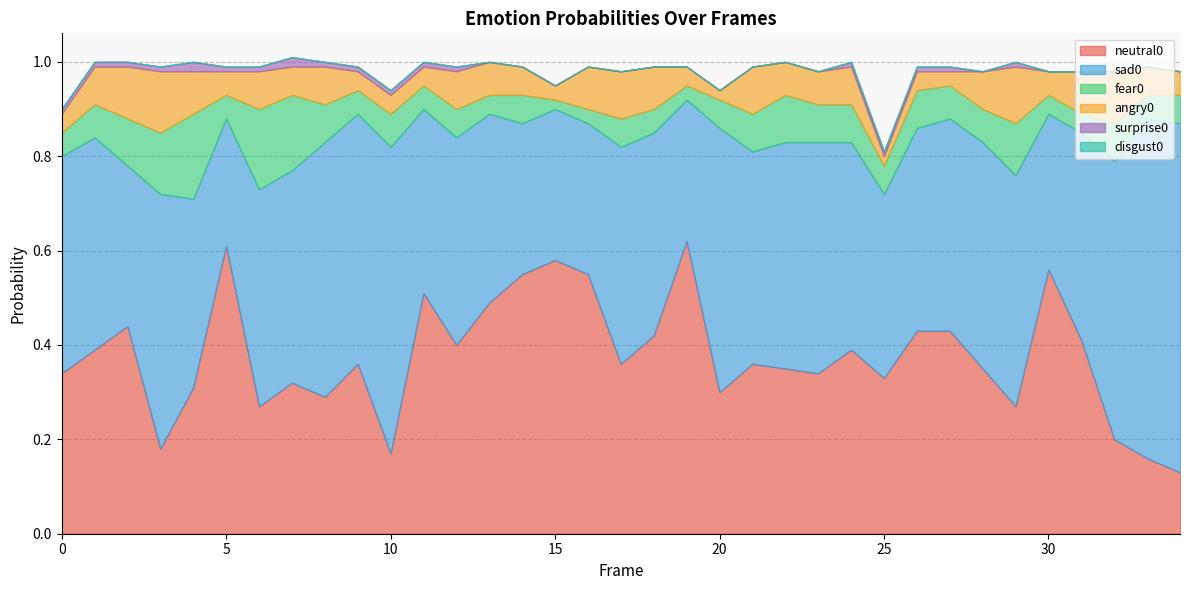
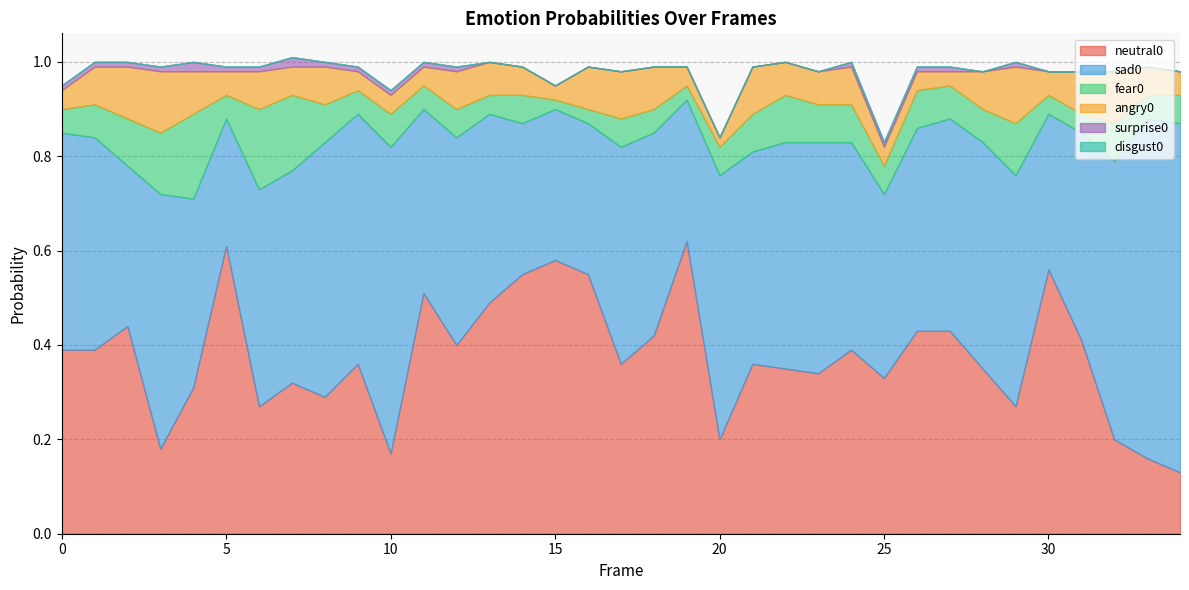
neutral0, 0: 0.34 -> 0.39
neutral0, 20: 0.3 -> 0.2
angry0, 25: 0.02 -> 0.04
